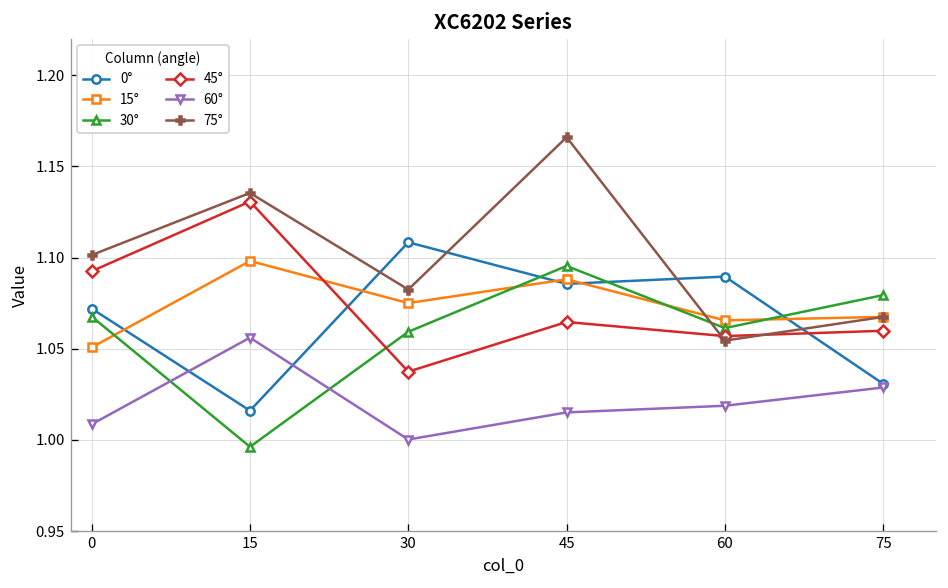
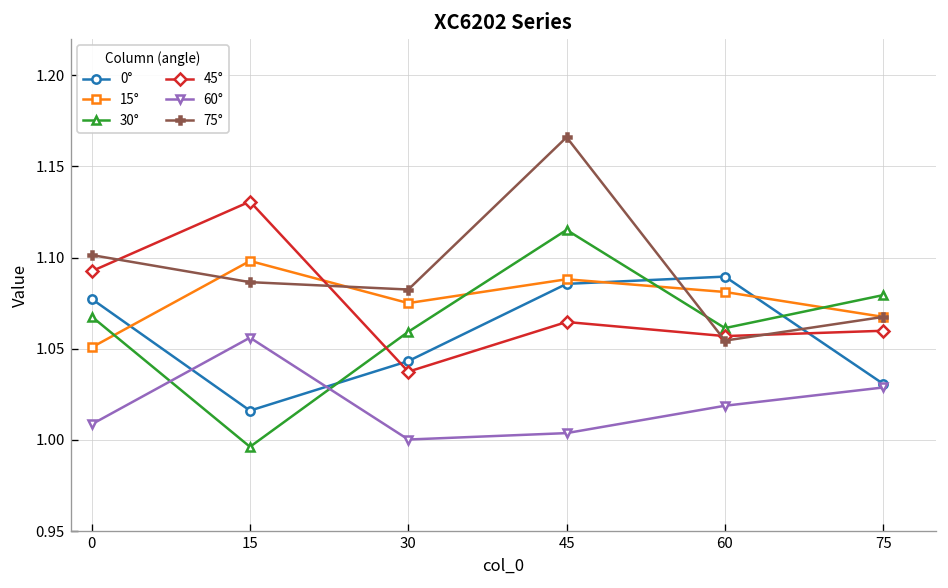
0°, 0: 1.072 -> 1.077
75°, 15: 1.135 -> 1.087
0°, 30: 1.108 -> 1.043
30°, 45: 1.095 -> 1.115
60°, 45: 1.015 -> 1.004
15°, 60: 1.066 -> 1.081
